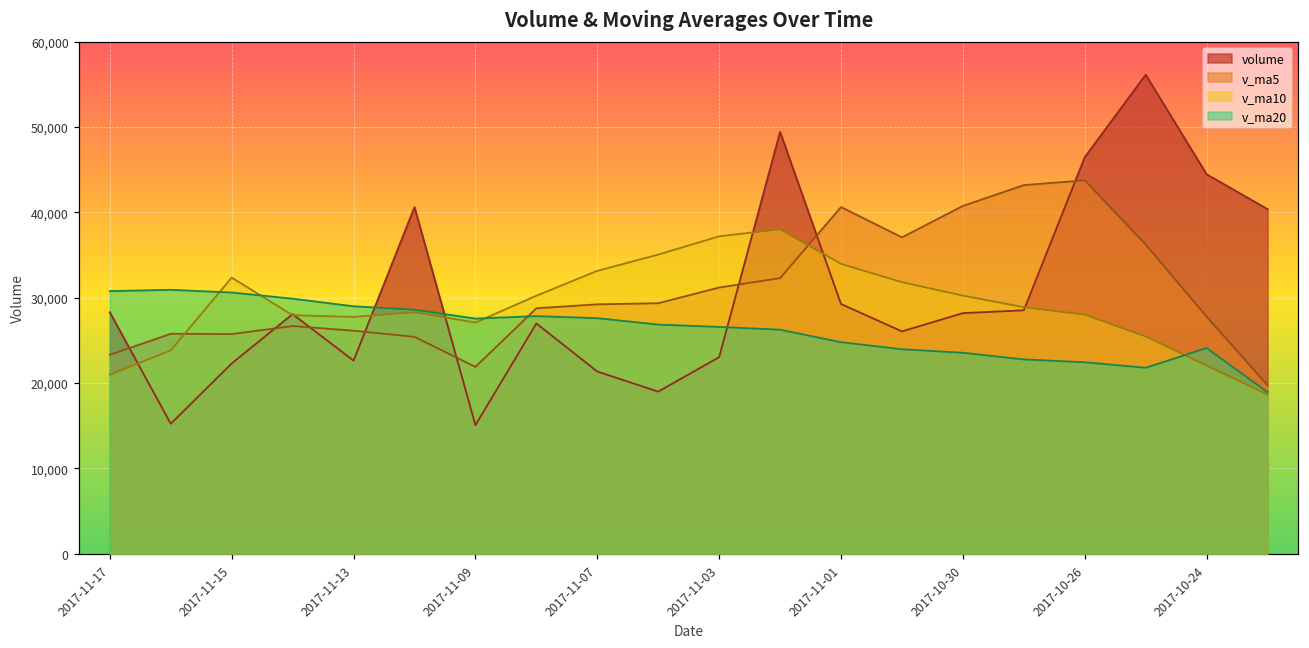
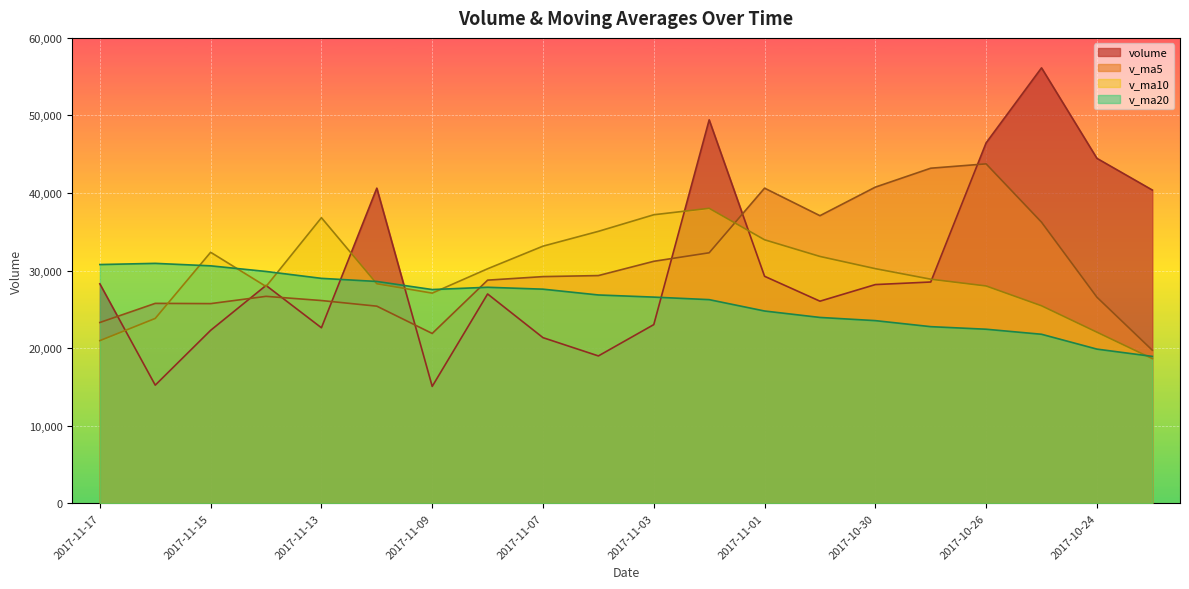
v_ma10, 2017-11-13: 28,000 -> 37,000
v_ma5, 2017-10-24: 28,000 -> 27,000
v_ma20, 2017-10-24: 24,000 -> 20,000
